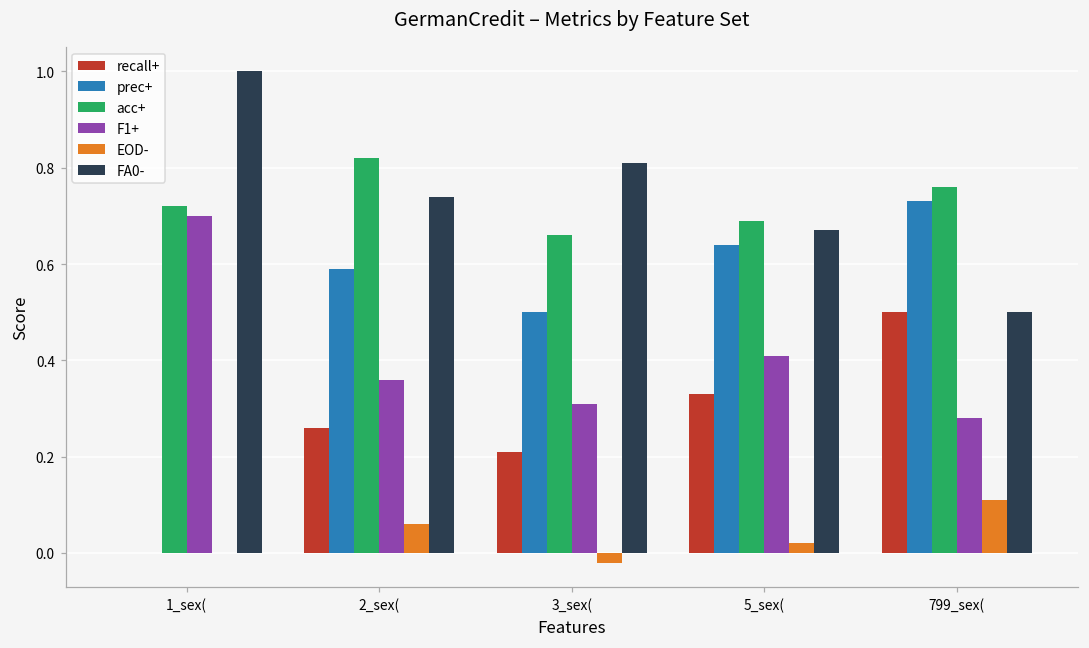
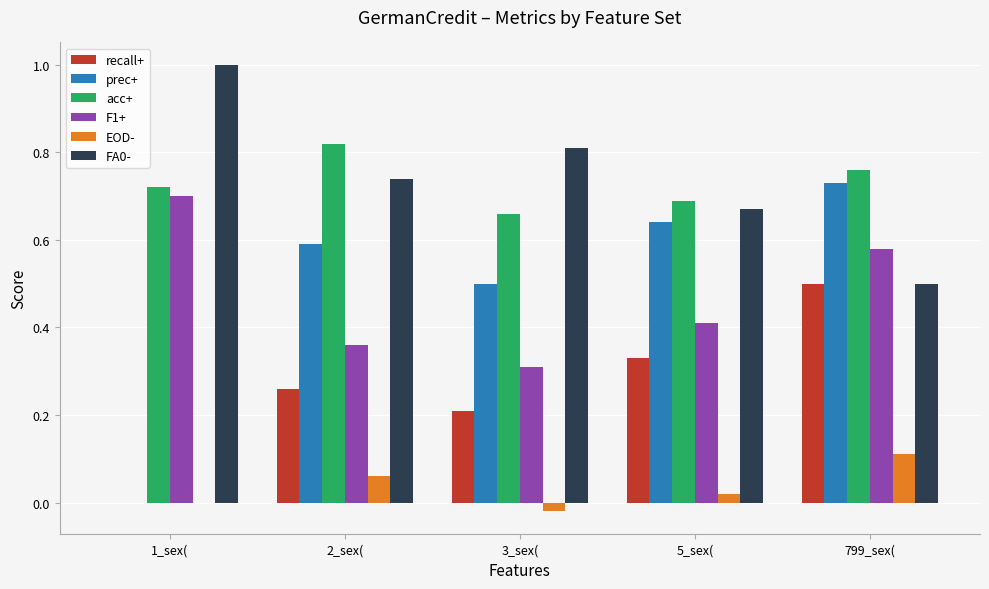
F1+, 799_sex(: 0.28 -> 0.58
